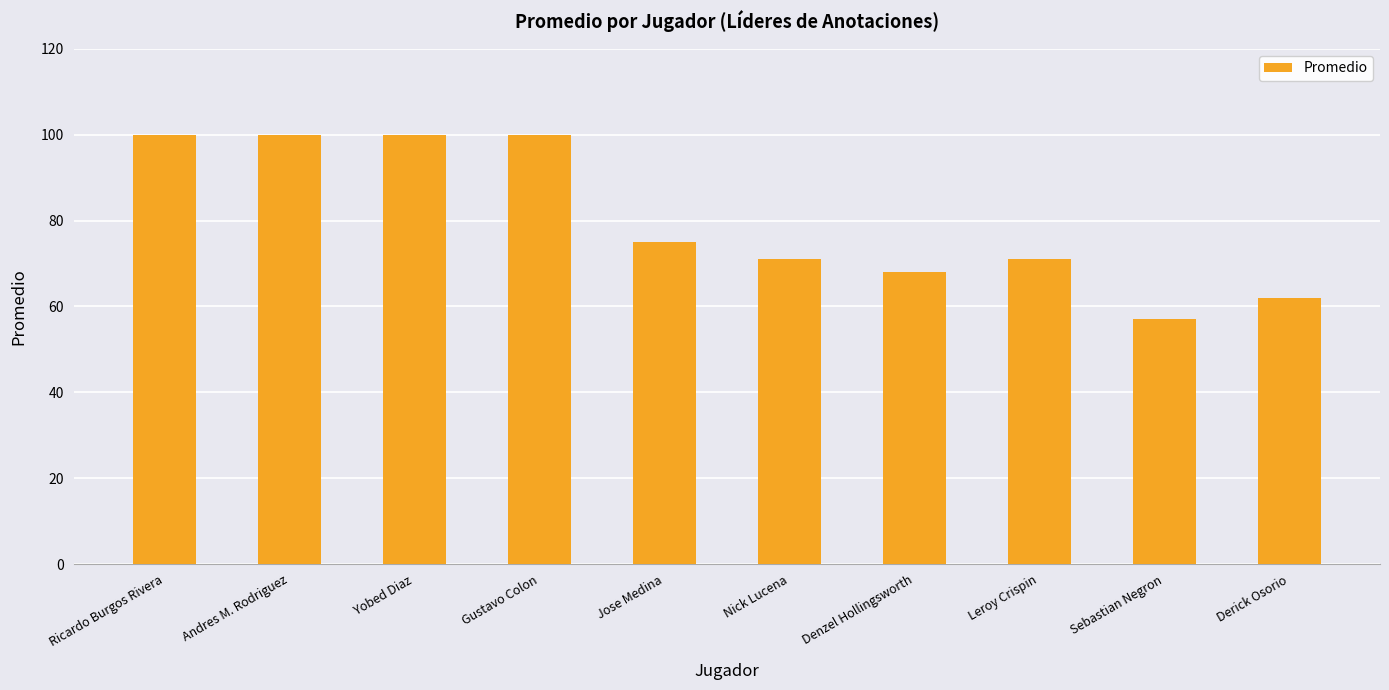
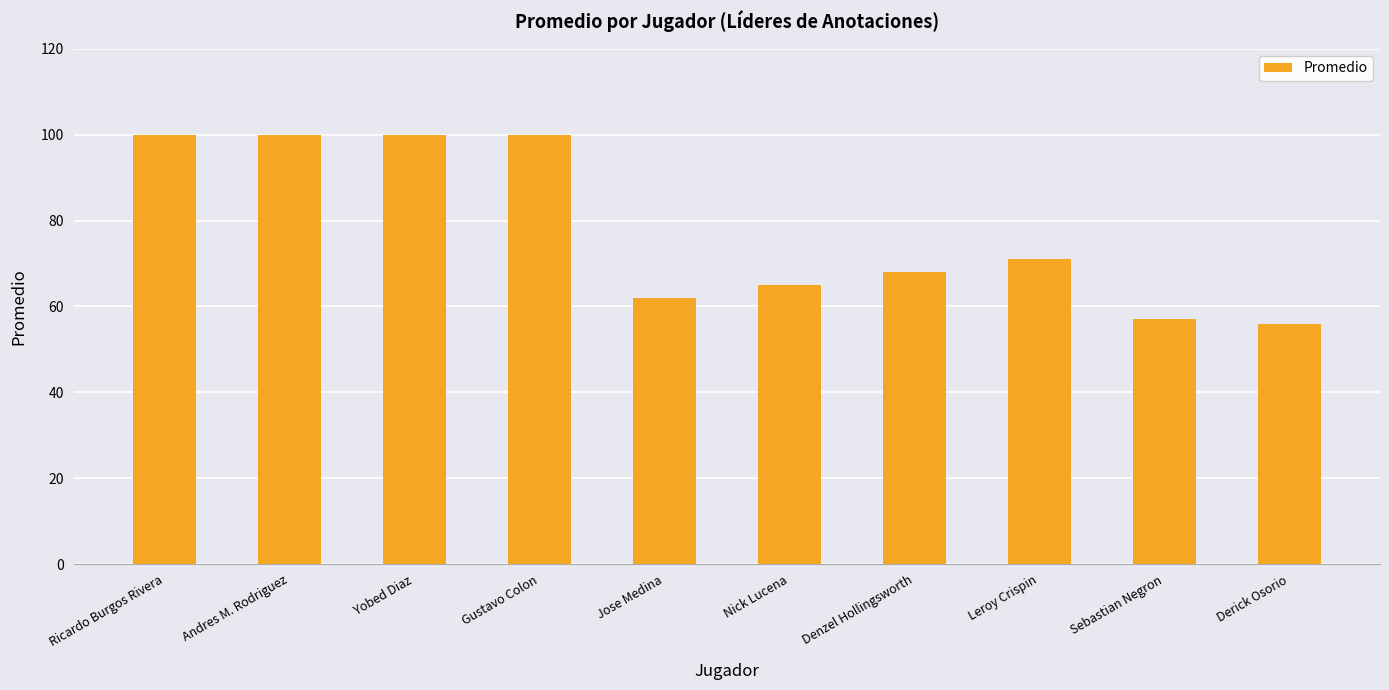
Jose Medina: 75 -> 62
Nick Lucena: 71 -> 65
Derick Osorio: 62 -> 56
